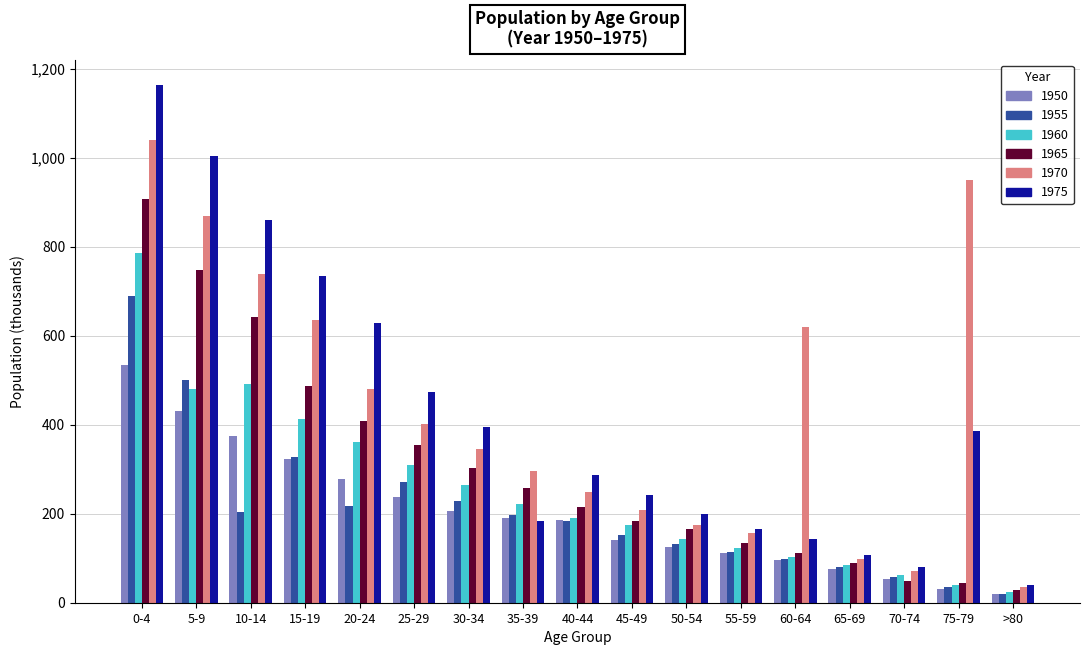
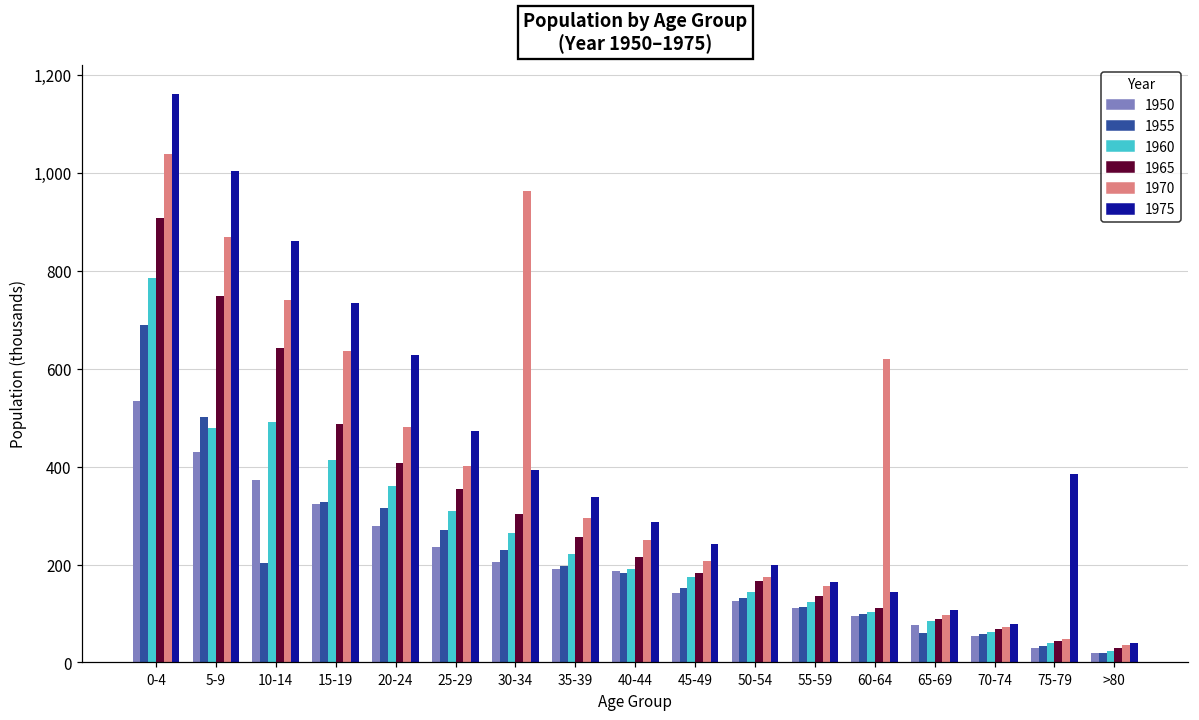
1955, 20-24: 220 -> 320
1970, 30-34: 350 -> 960
1975, 35-39: 180 -> 340
1955, 65-69: 80 -> 60
1965, 70-74: 50 -> 70
1970, 75-79: 950 -> 50
